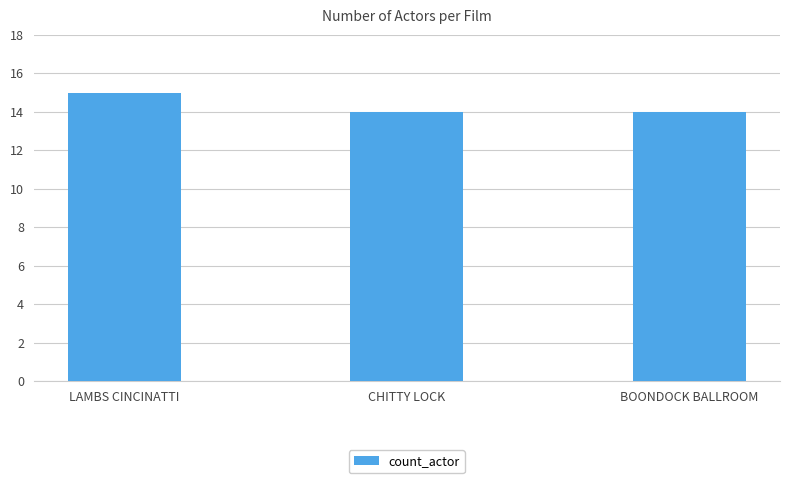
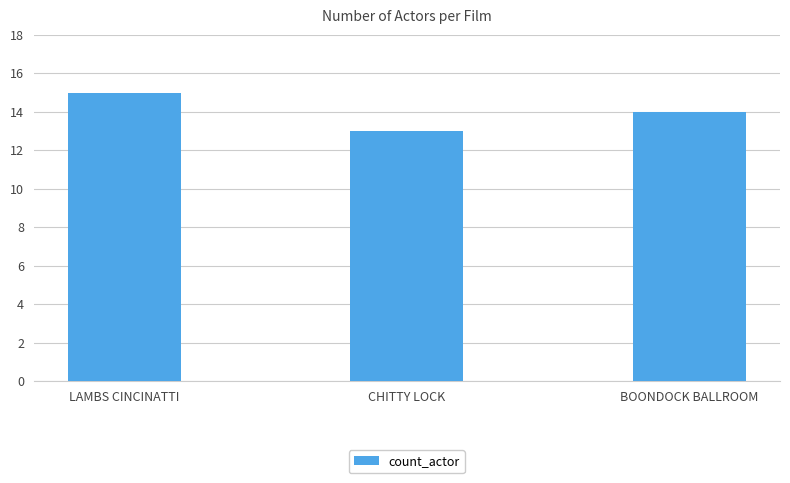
CHITTY LOCK: 14 -> 13
